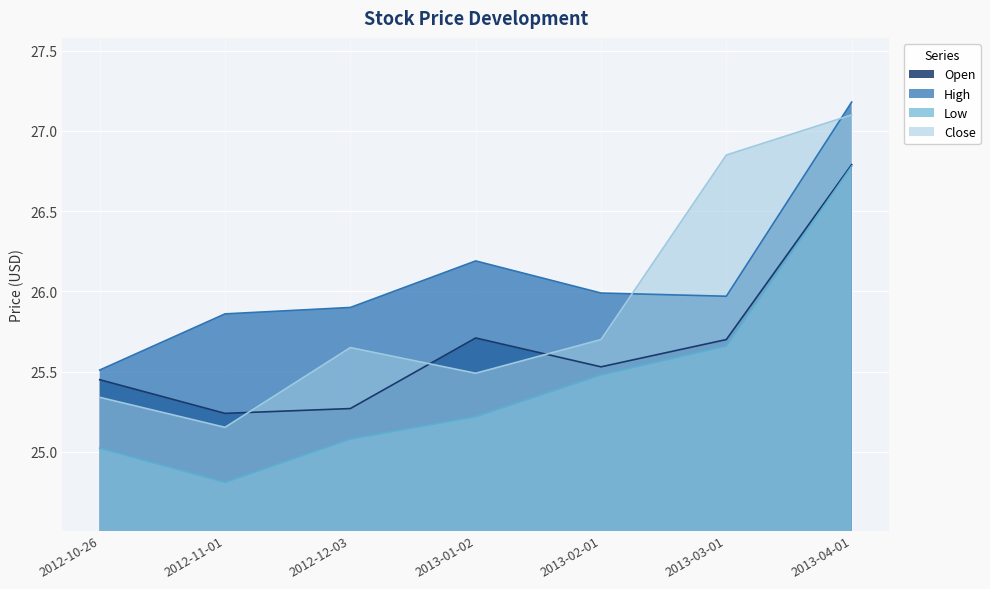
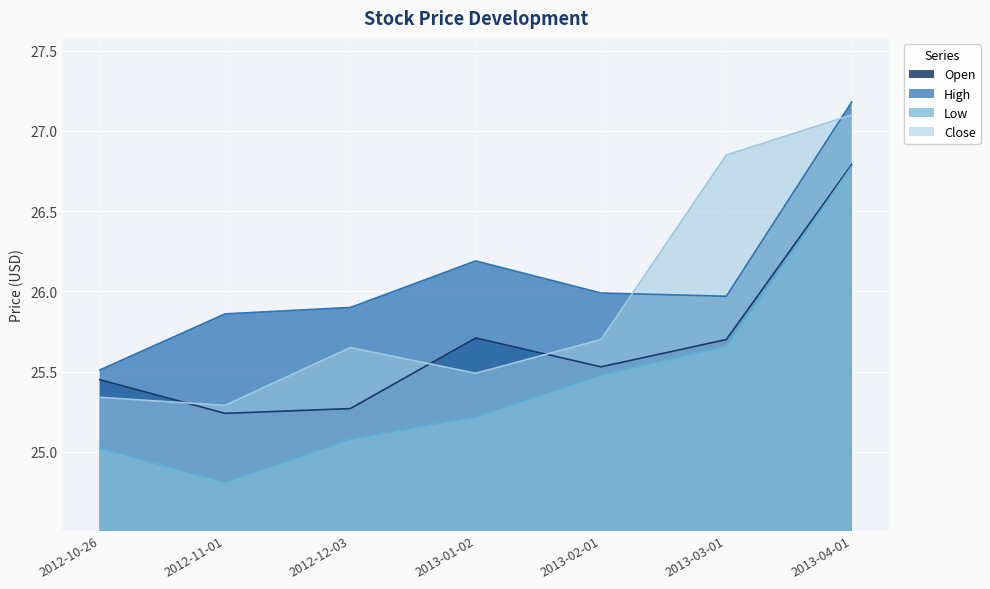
Close, 2012-11-01: 25.15 -> 25.29
